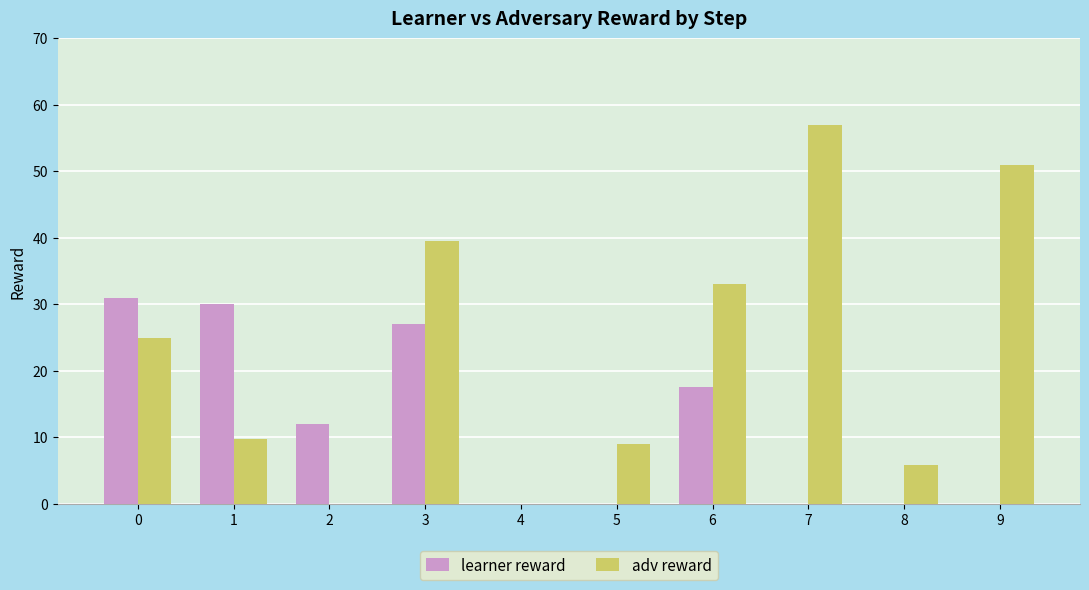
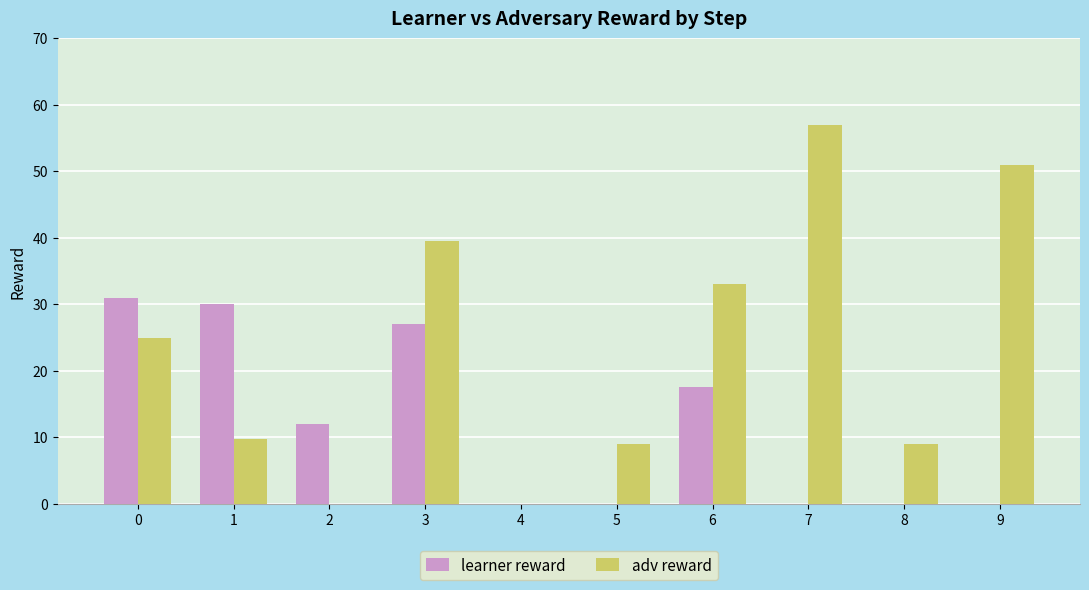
adv reward, 8: 6 -> 9
